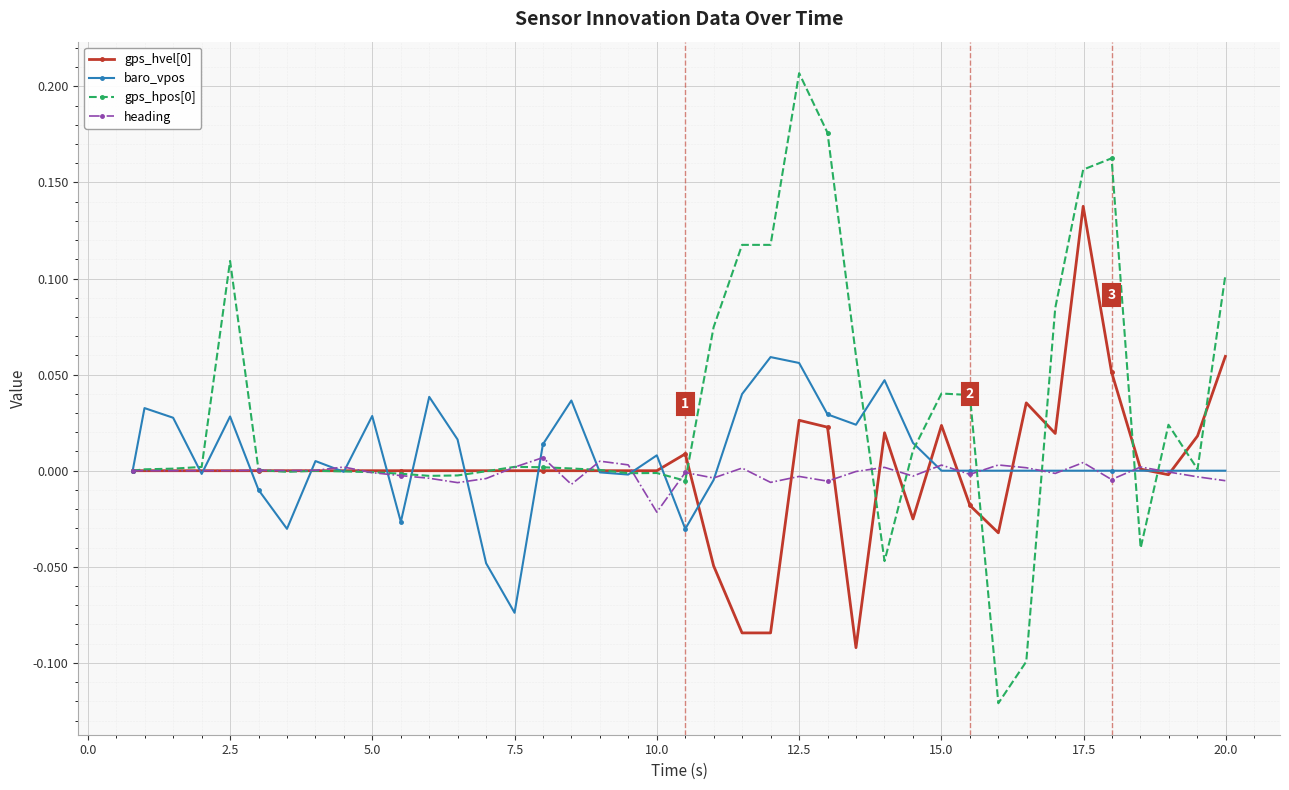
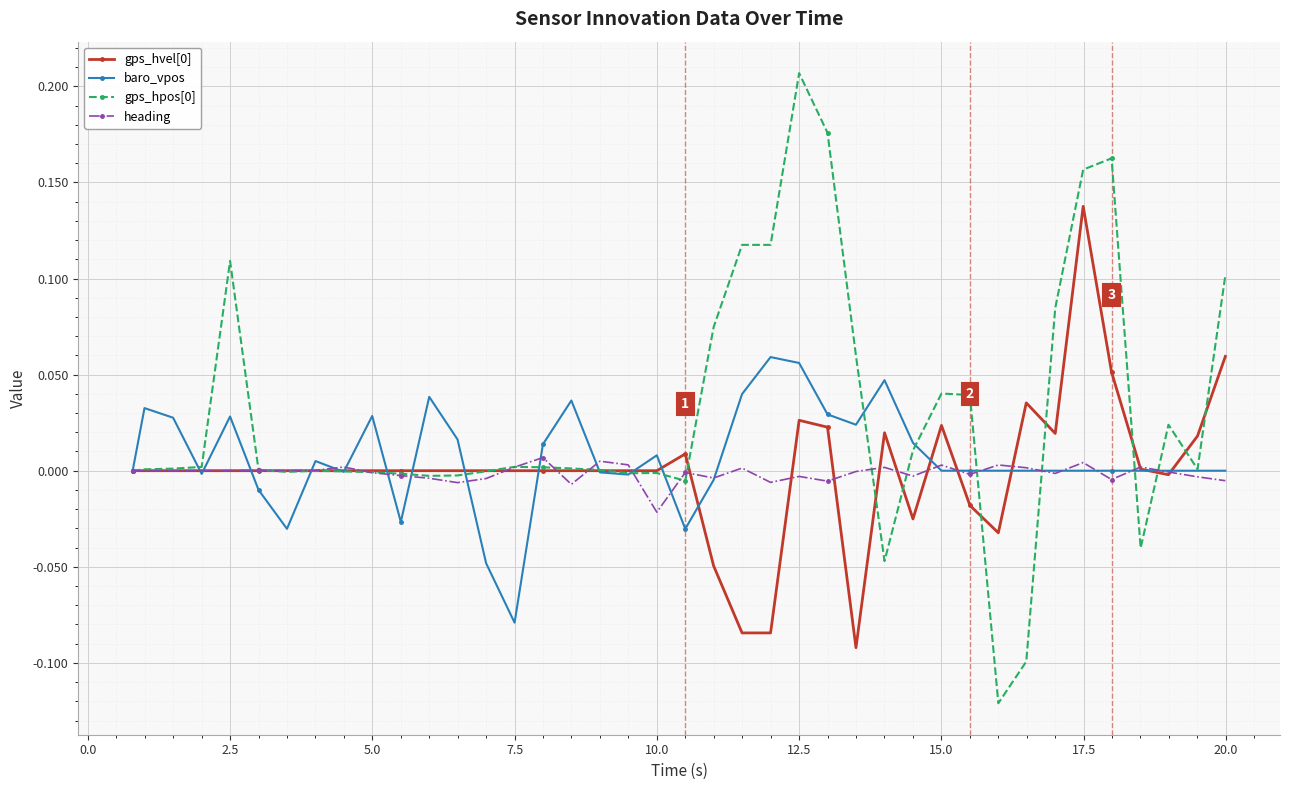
baro_vpos, 7.5: -0.074 -> -0.079
